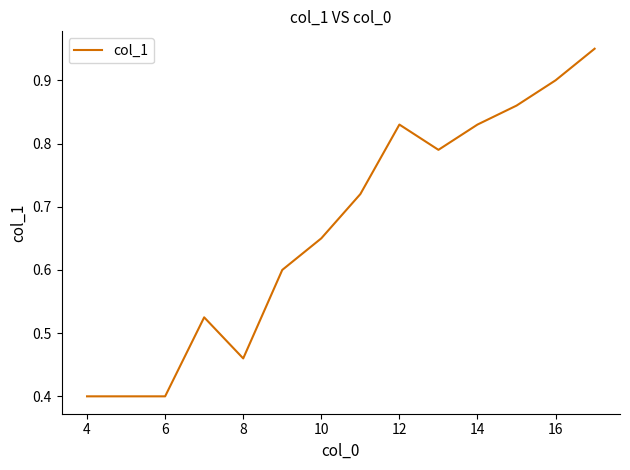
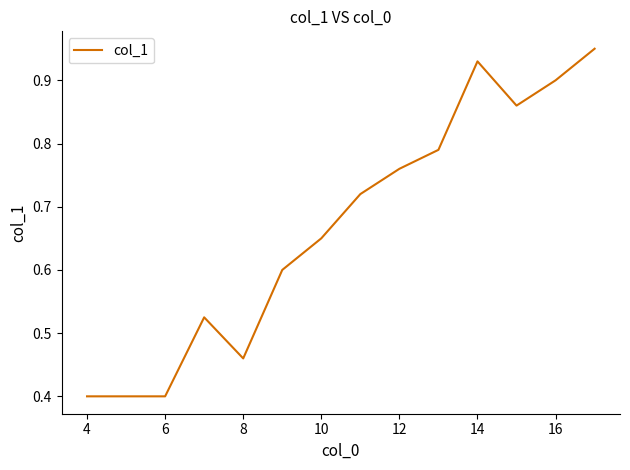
12: 0.83 -> 0.76
14: 0.83 -> 0.93
